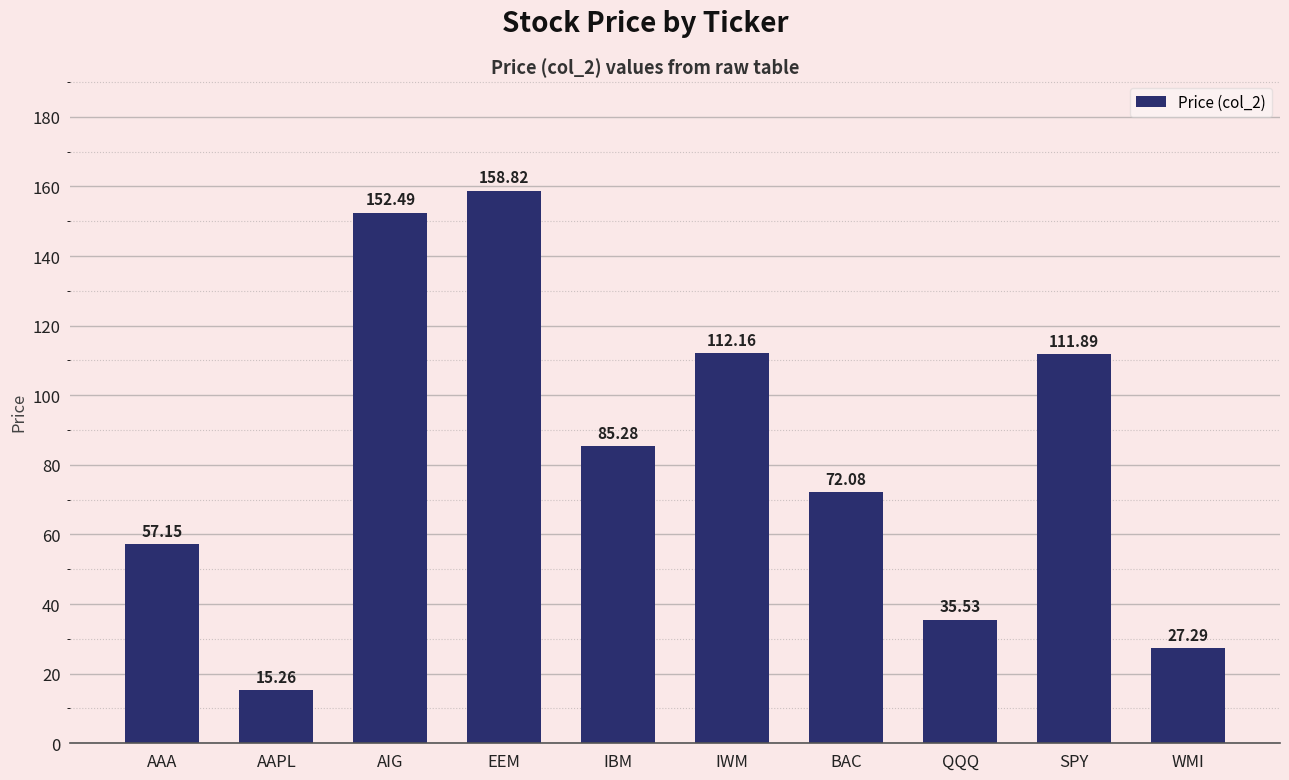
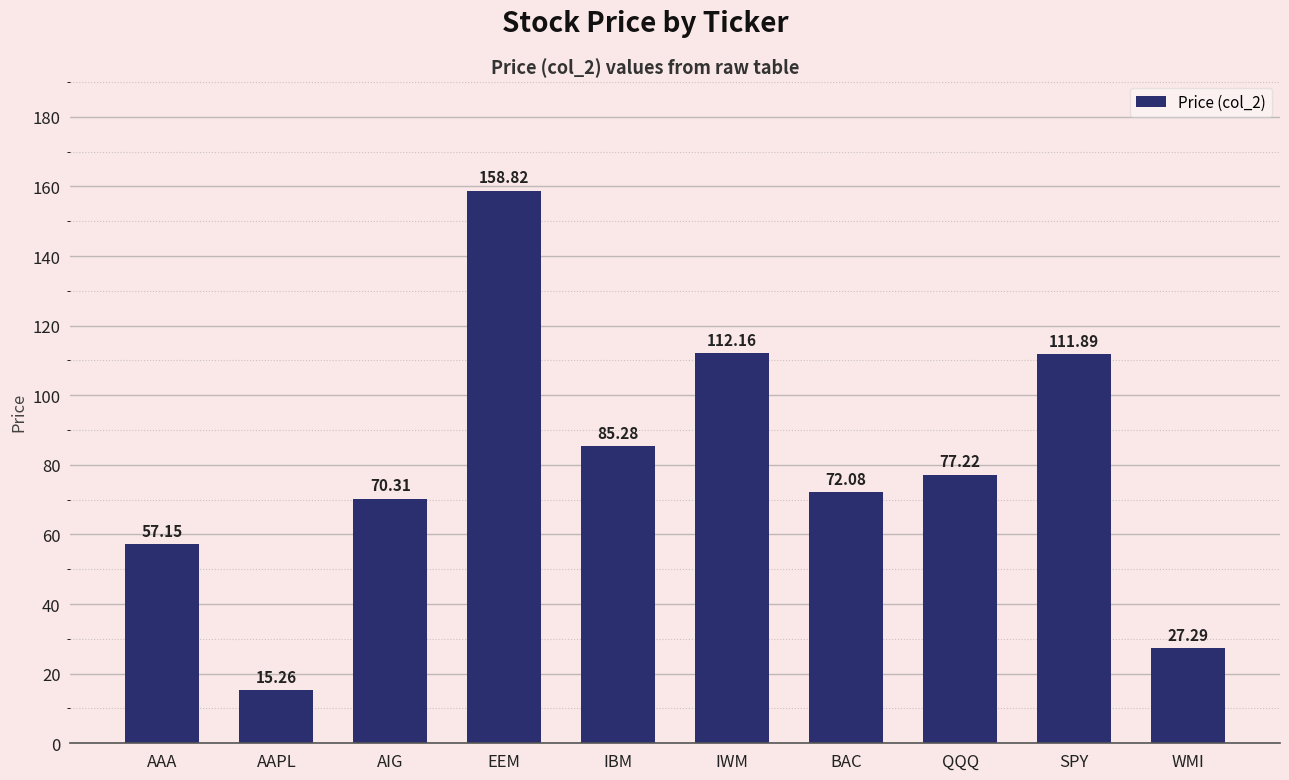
AIG: 152.49 -> 70.31
QQQ: 35.53 -> 77.22
